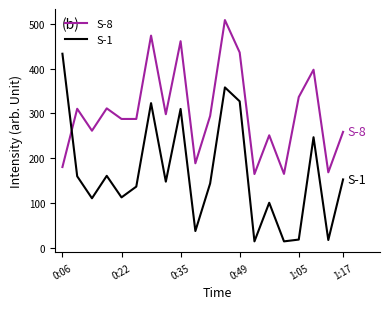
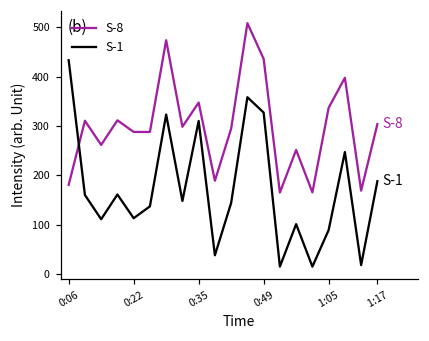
S-8, 0:35: 460 -> 350
S-1, 1:05: 20 -> 90
S-8, 1:17: 260 -> 300
S-1, 1:17: 150 -> 190
